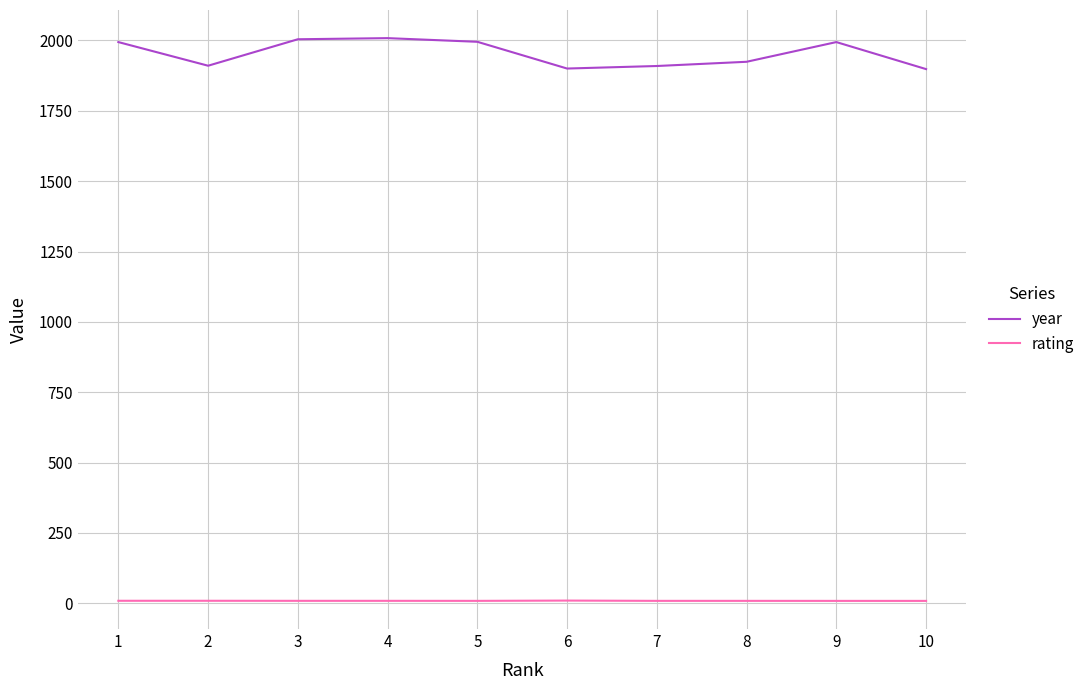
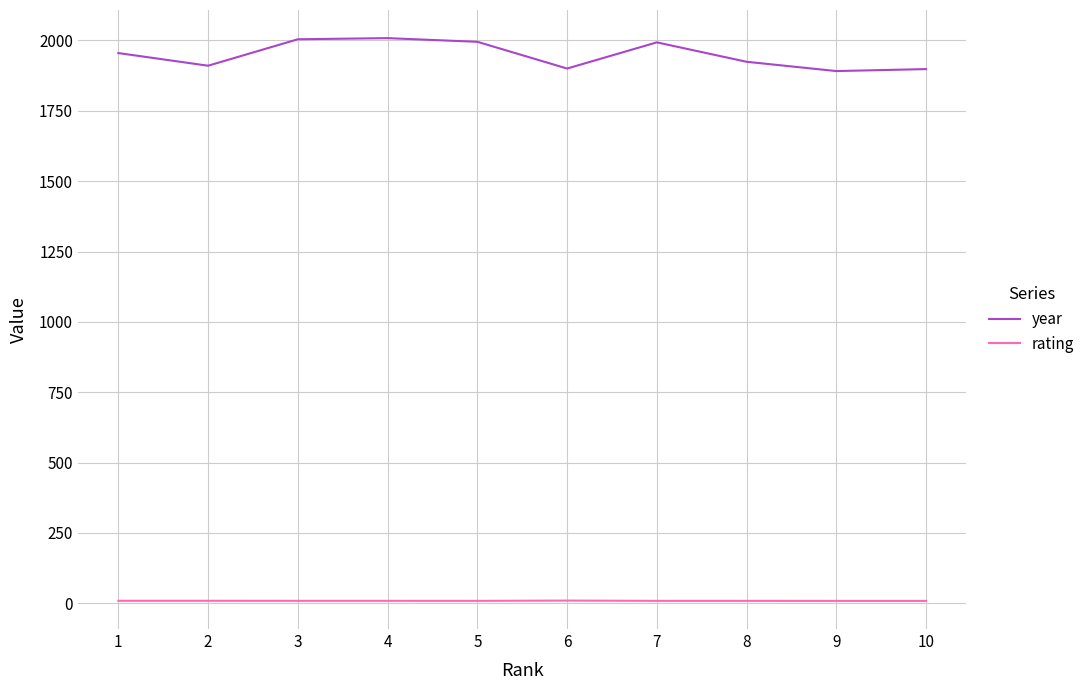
year, 1: 1990 -> 1960
year, 7: 1910 -> 1990
year, 9: 1990 -> 1890
